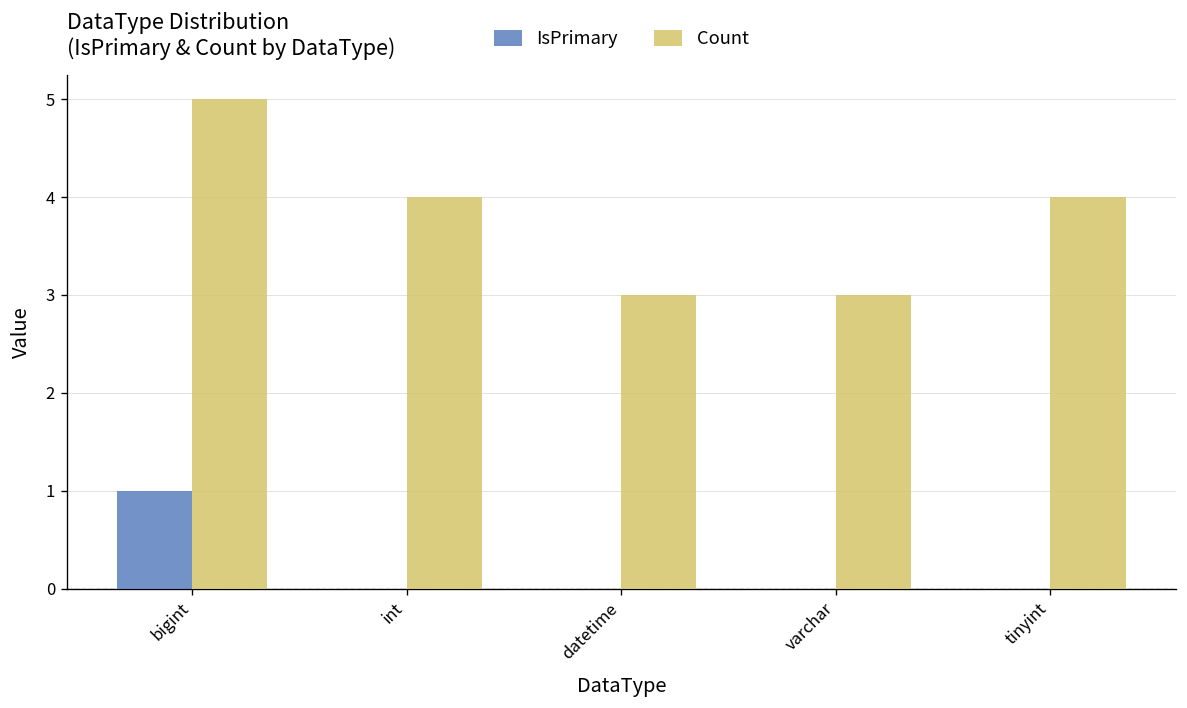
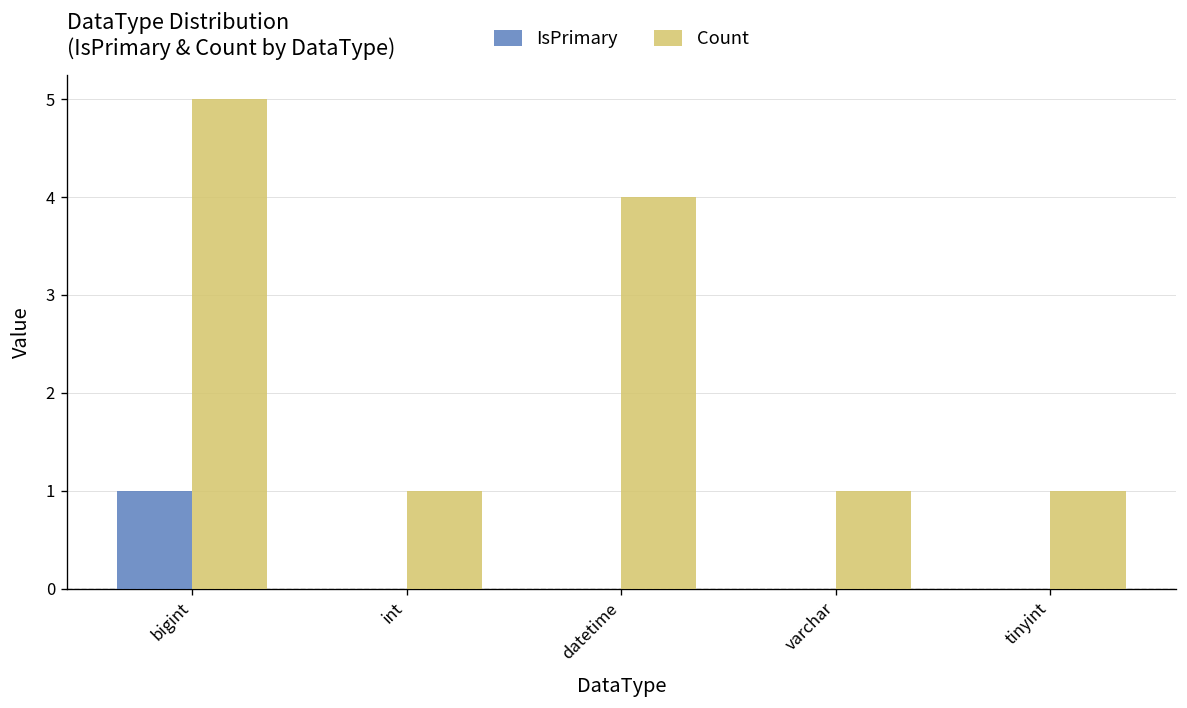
Count, int: 4 -> 1
Count, datetime: 3 -> 4
Count, varchar: 3 -> 1
Count, tinyint: 4 -> 1
